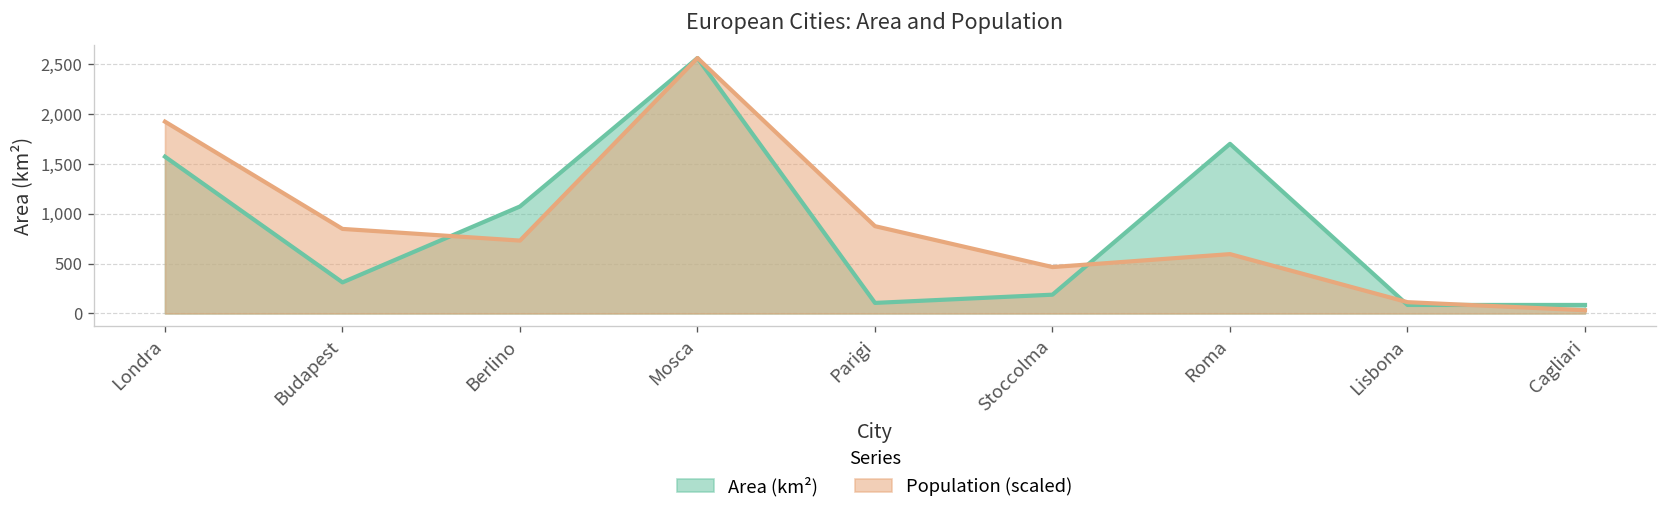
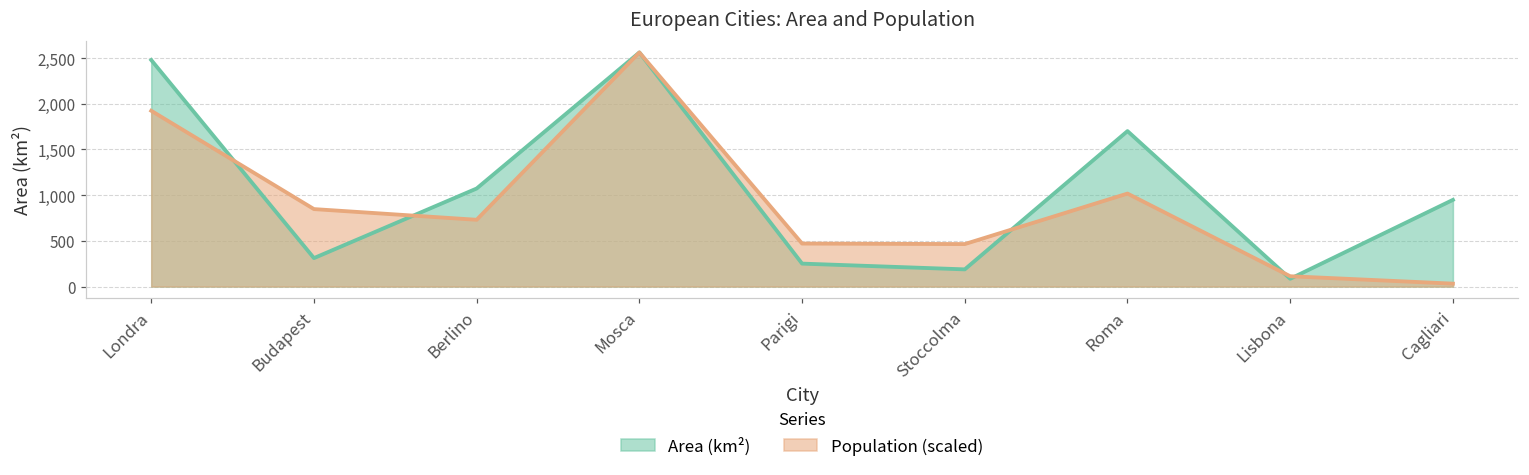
Area (km²), Londra: 1,600 -> 2,500
Area (km²), Parigi: 100 -> 300
Population (scaled), Parigi: 900 -> 500
Population (scaled), Roma: 600 -> 1,000
Area (km²), Cagliari: 100 -> 900
